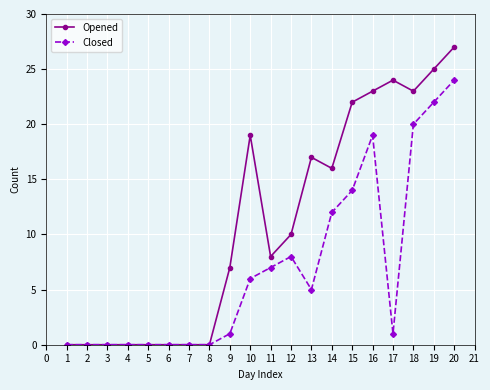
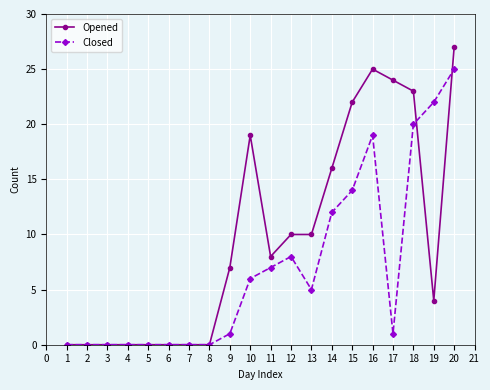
Opened, 13: 17 -> 10
Opened, 16: 23 -> 25
Opened, 19: 25 -> 4
Closed, 20: 24 -> 25
